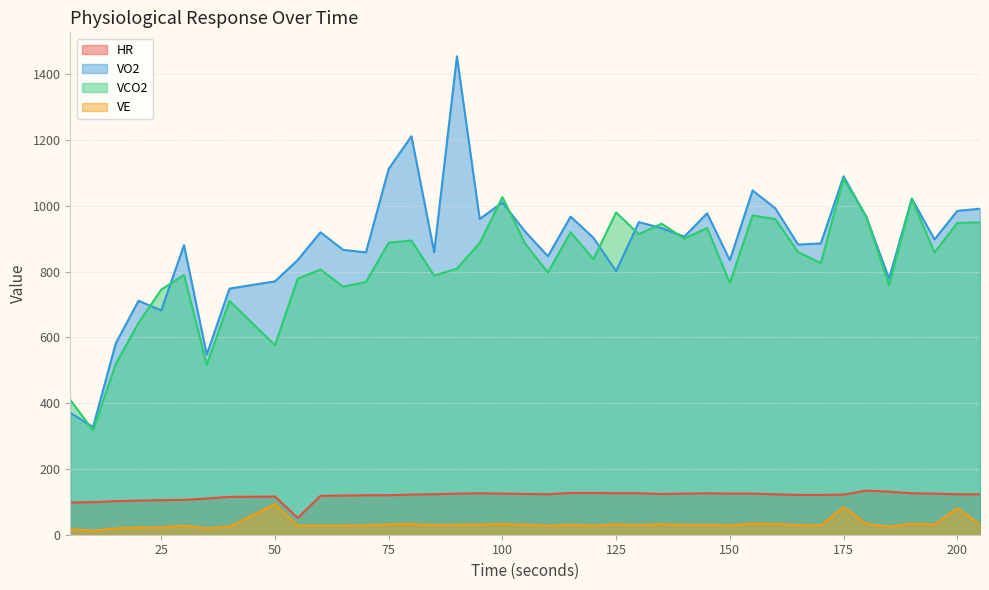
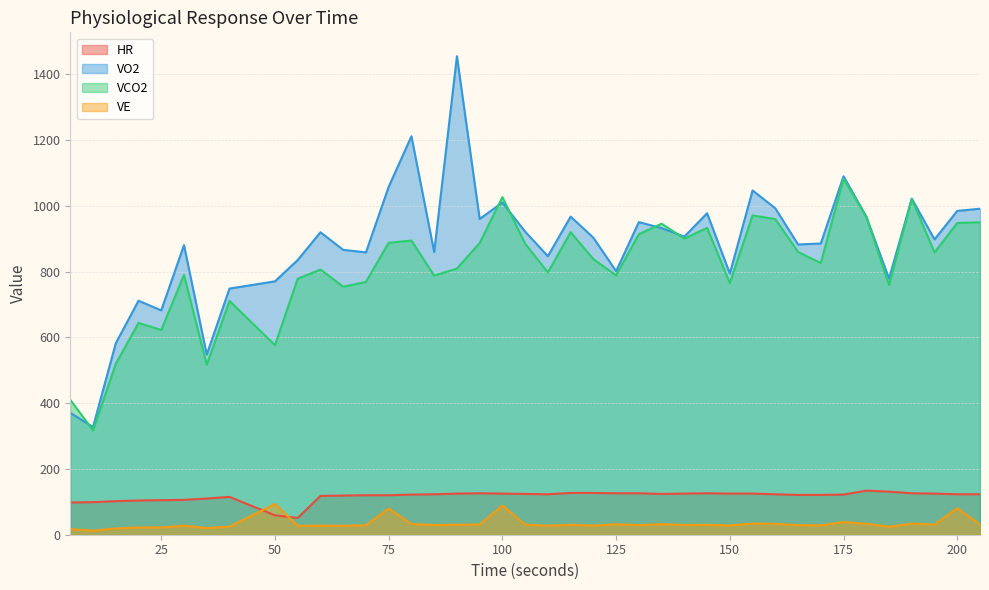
VCO2, 25: 750 -> 620
HR, 50: 120 -> 60
VO2, 75: 1110 -> 1060
VE, 75: 30 -> 80
VE, 100: 30 -> 90
VCO2, 125: 980 -> 790
VO2, 150: 830 -> 790
VE, 175: 80 -> 40
